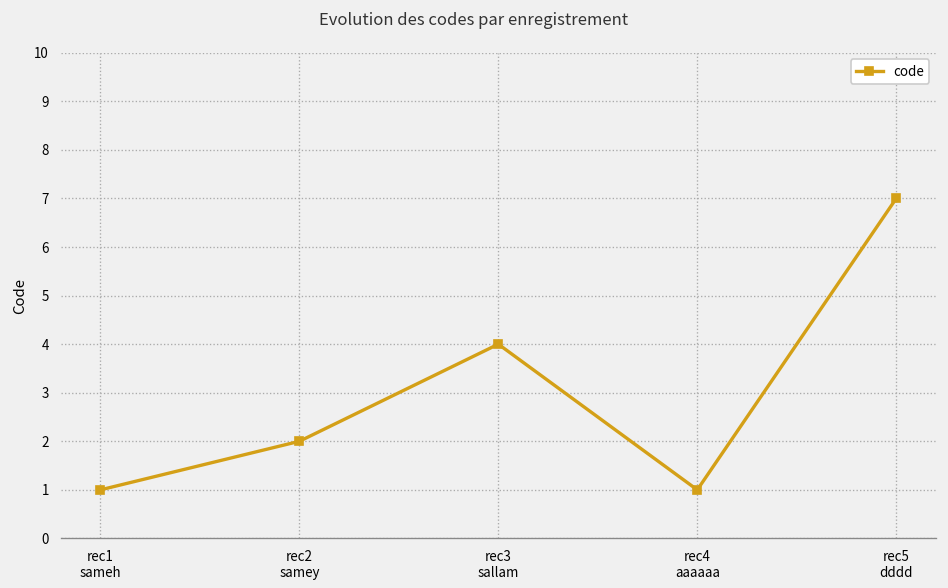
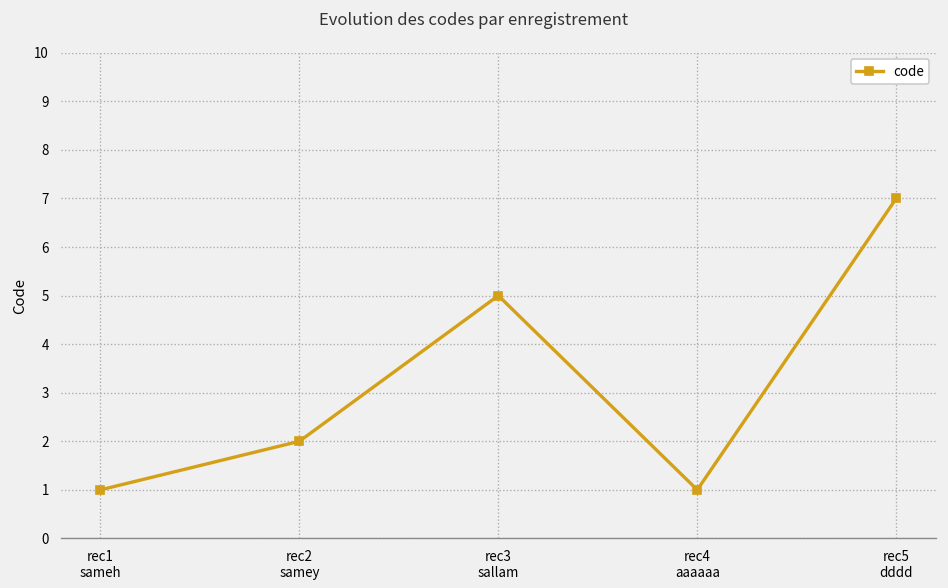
rec3 sallam: 4 -> 5
